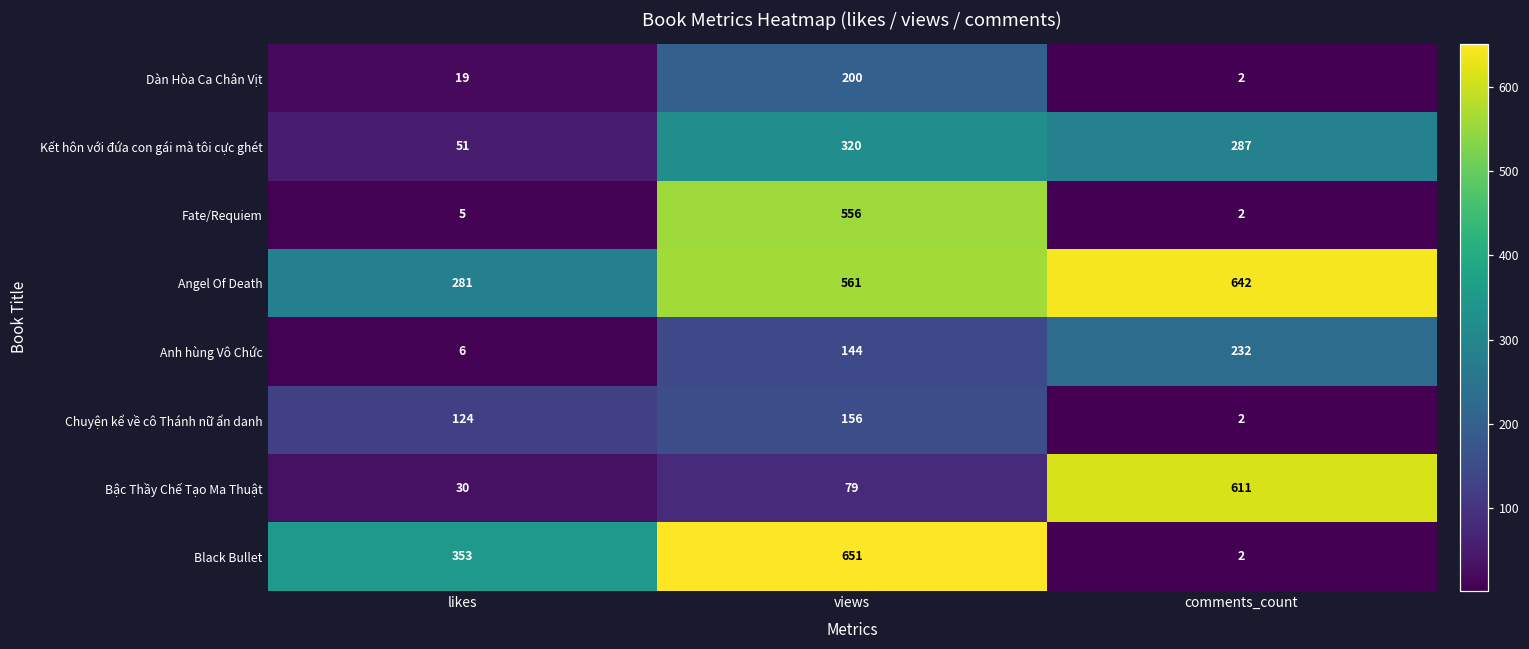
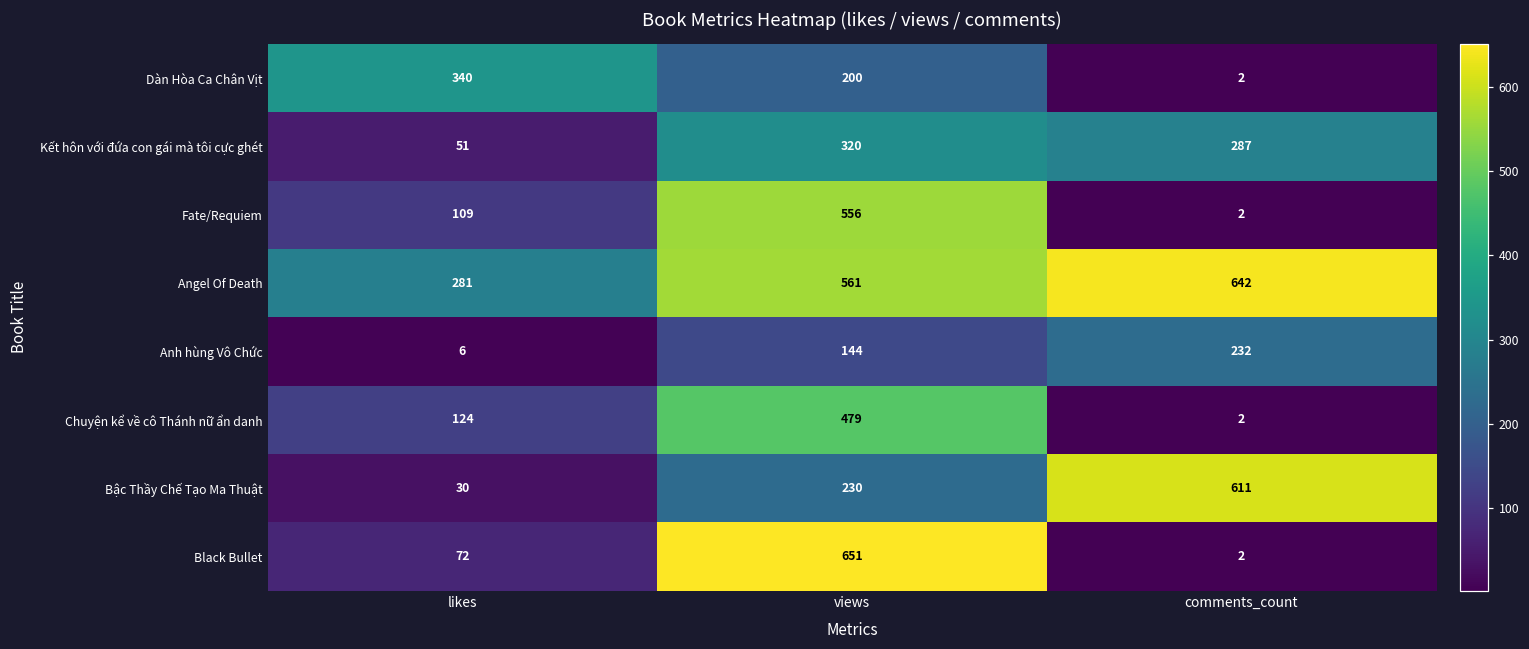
Dàn Hòa Ca Chân Vịt, likes: 19 -> 340
Fate/Requiem, likes: 5 -> 109
Chuyện kể về cô Thánh nữ ẩn danh, views: 156 -> 479
Bậc Thầy Chế Tạo Ma Thuật, views: 79 -> 230
Black Bullet, likes: 353 -> 72
